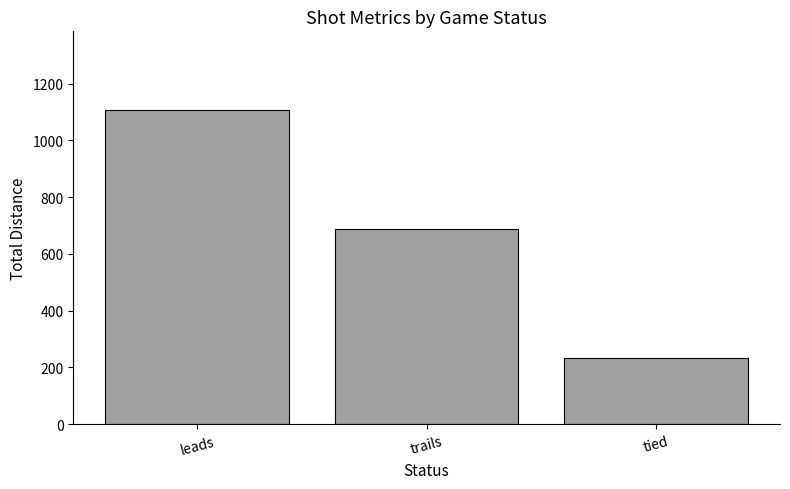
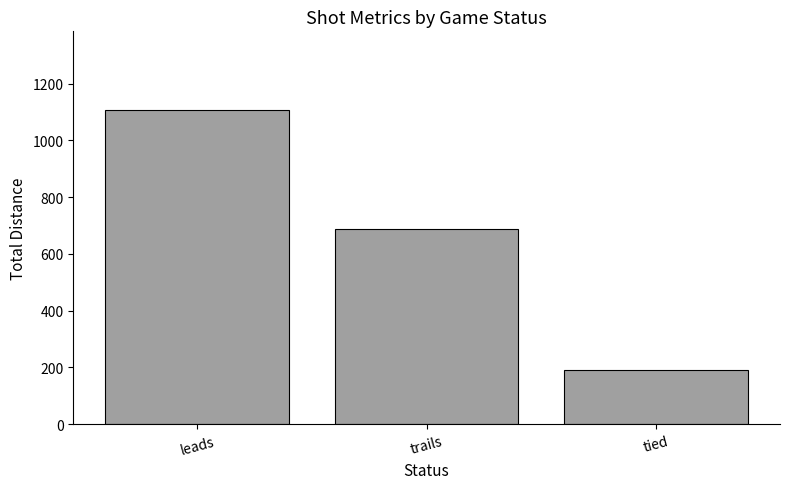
tied: 230 -> 190
